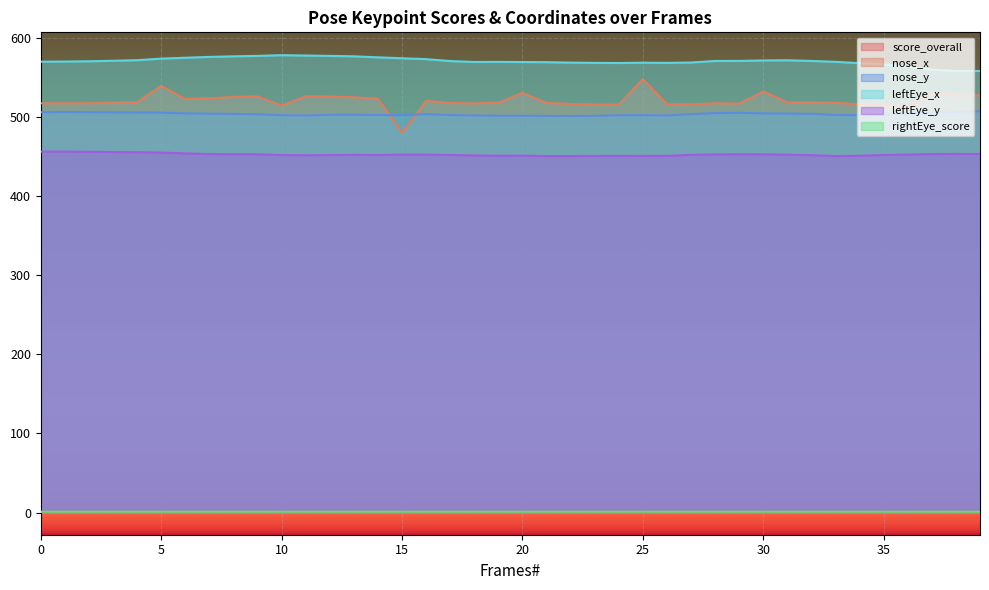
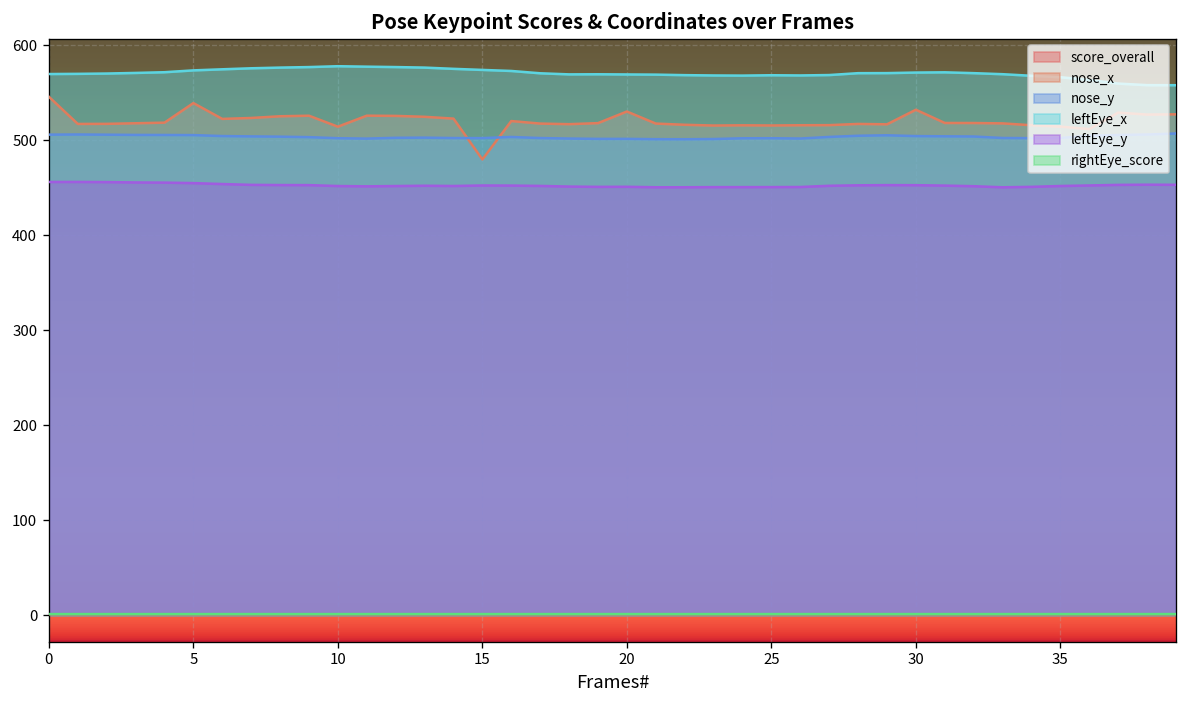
nose_x, 0: 520 -> 550
nose_x, 25: 550 -> 520
